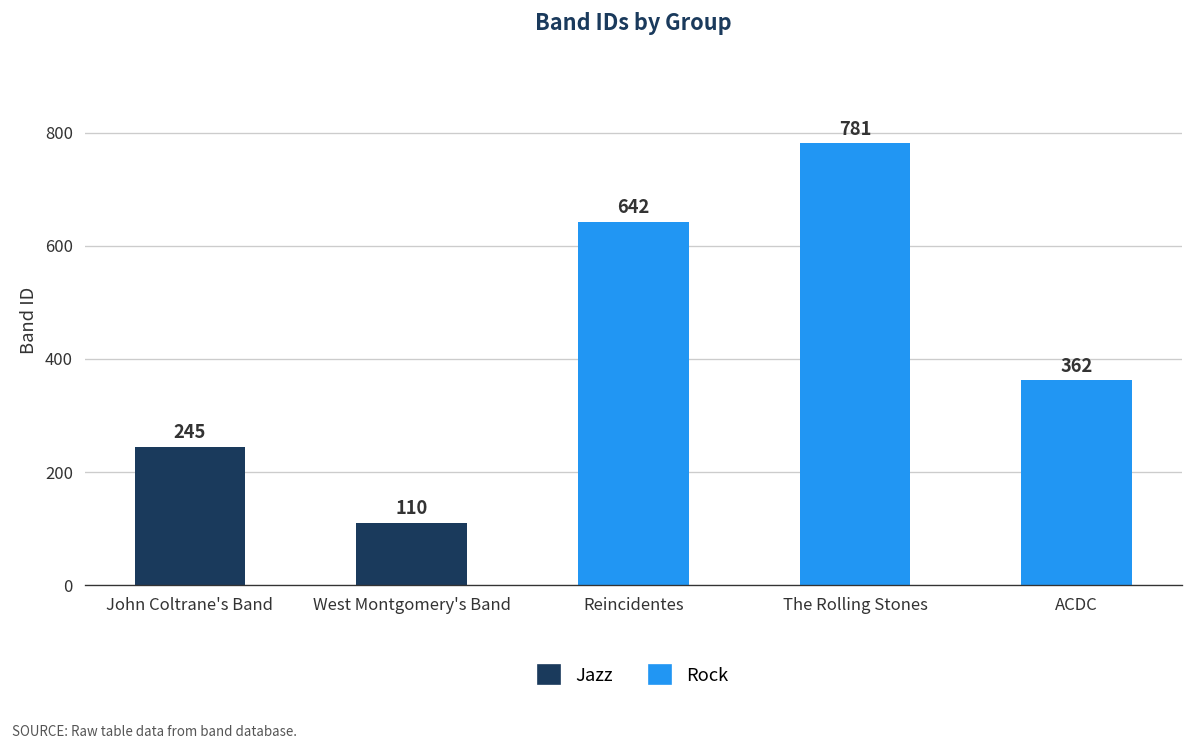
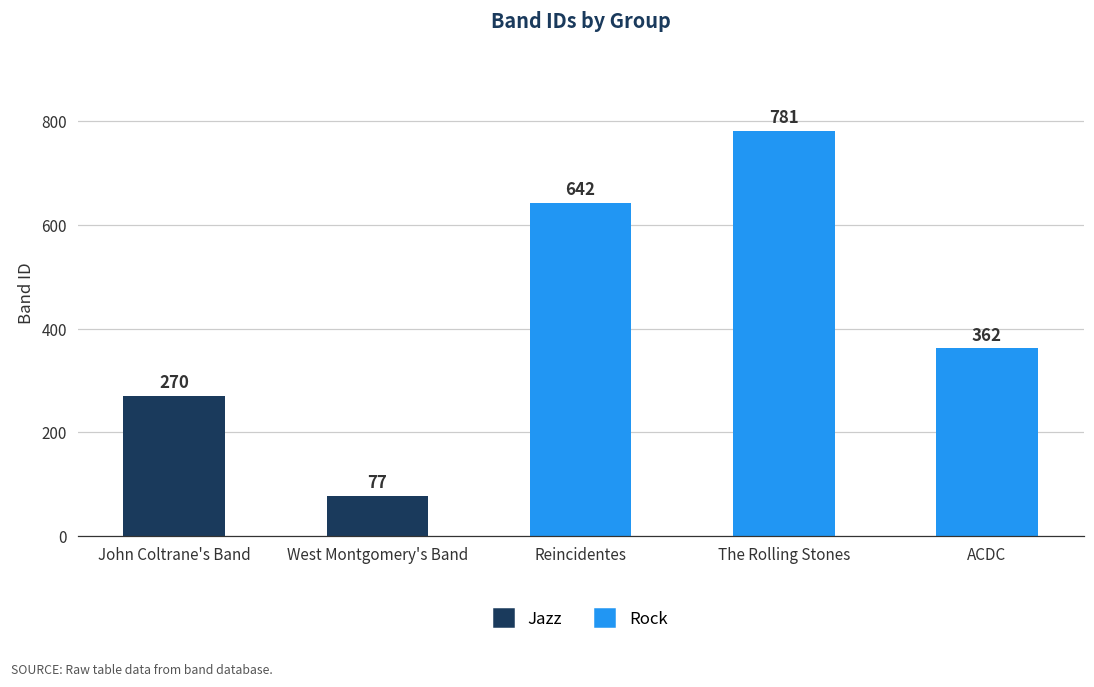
John Coltrane's Band: 245 -> 270
West Montgomery's Band: 110 -> 77
